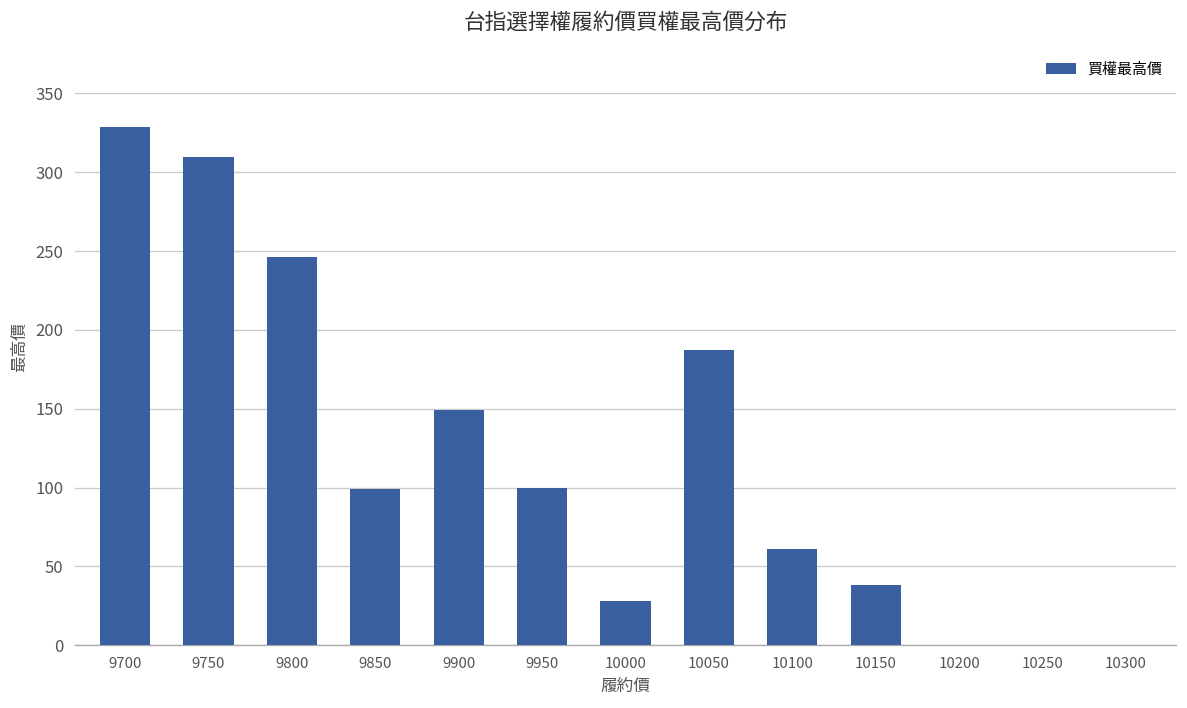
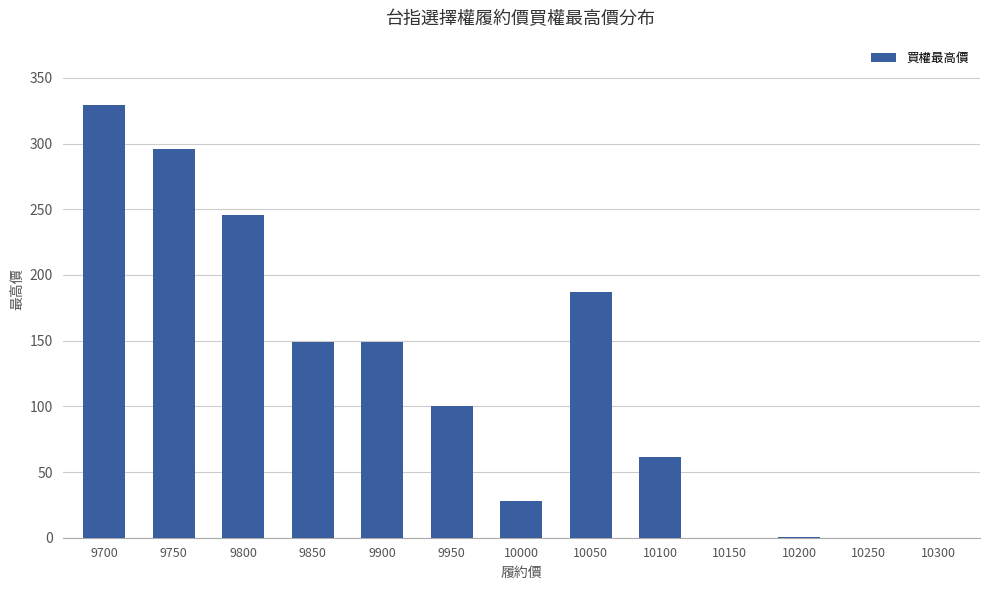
9750: 310 -> 296
9850: 99 -> 149
10150: 38 -> 0
